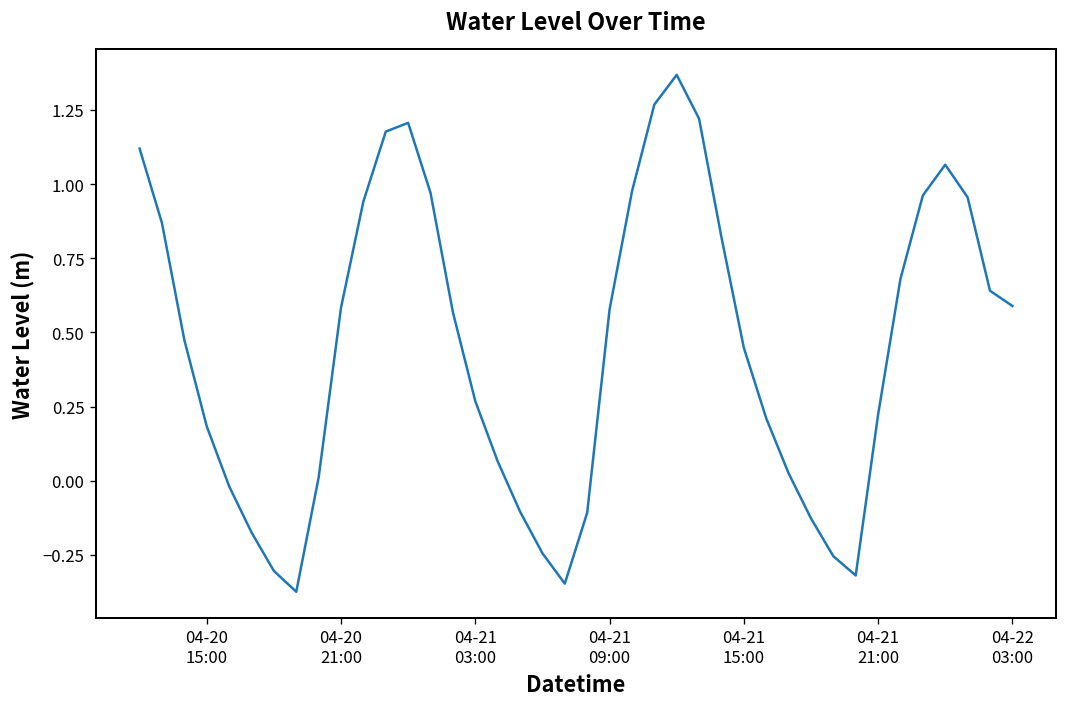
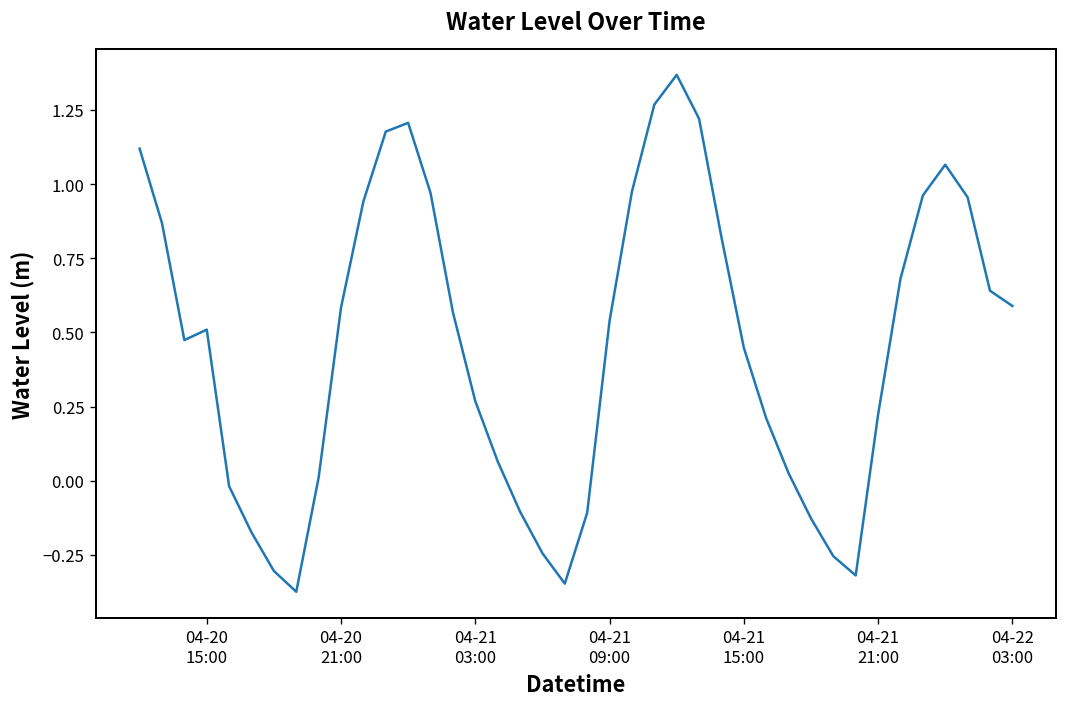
04-20 15:00: 0.18 -> 0.51
04-21 09:00: 0.58 -> 0.54
